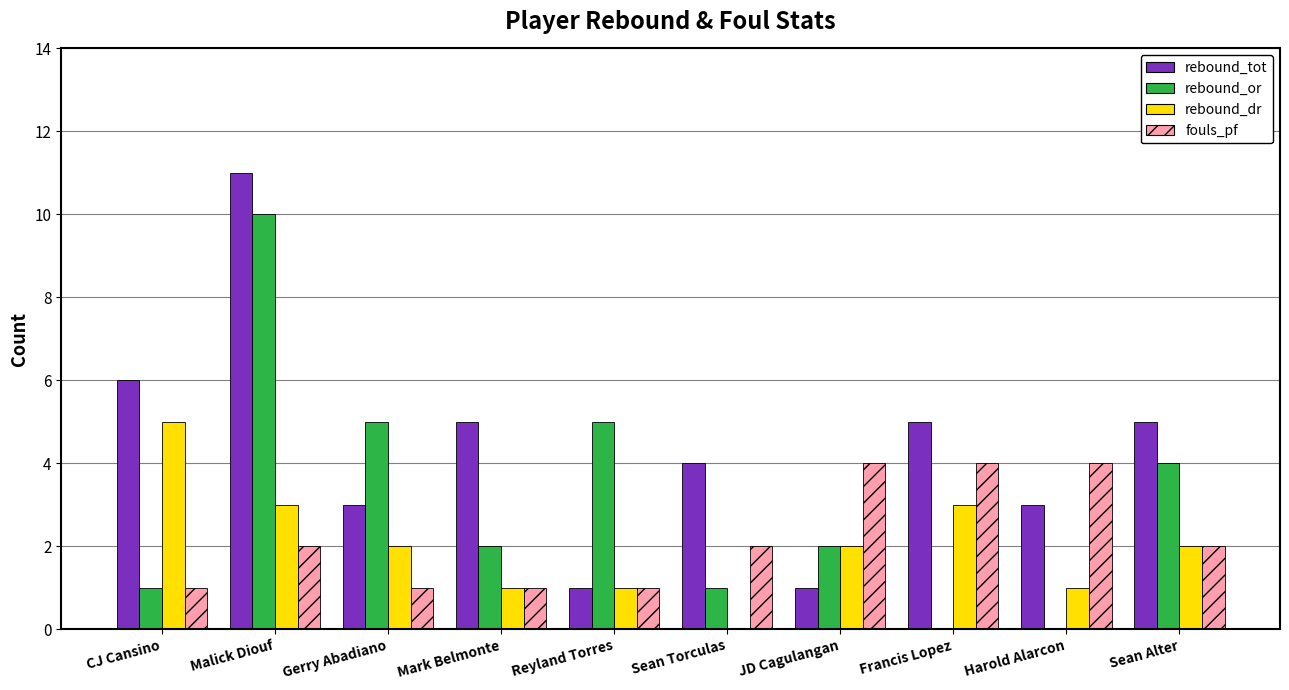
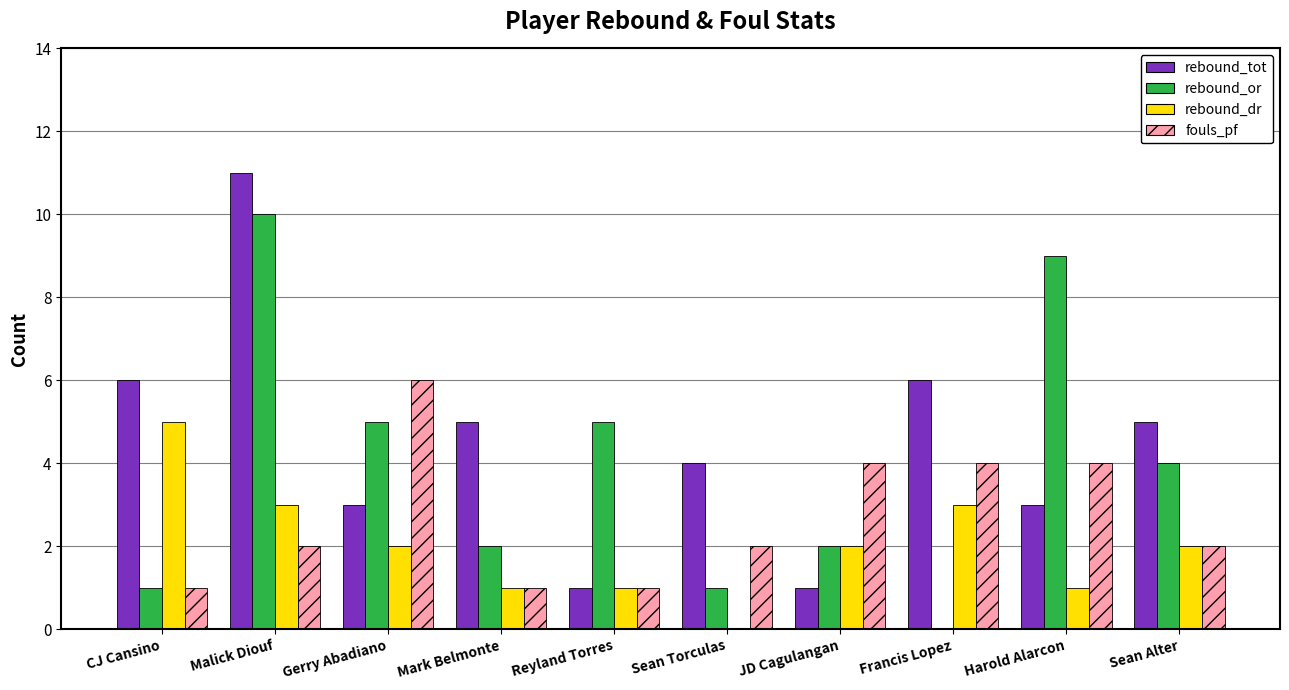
fouls_pf, Gerry Abadiano: 1 -> 6
rebound_tot, Francis Lopez: 5 -> 6
rebound_or, Harold Alarcon: 0 -> 9
